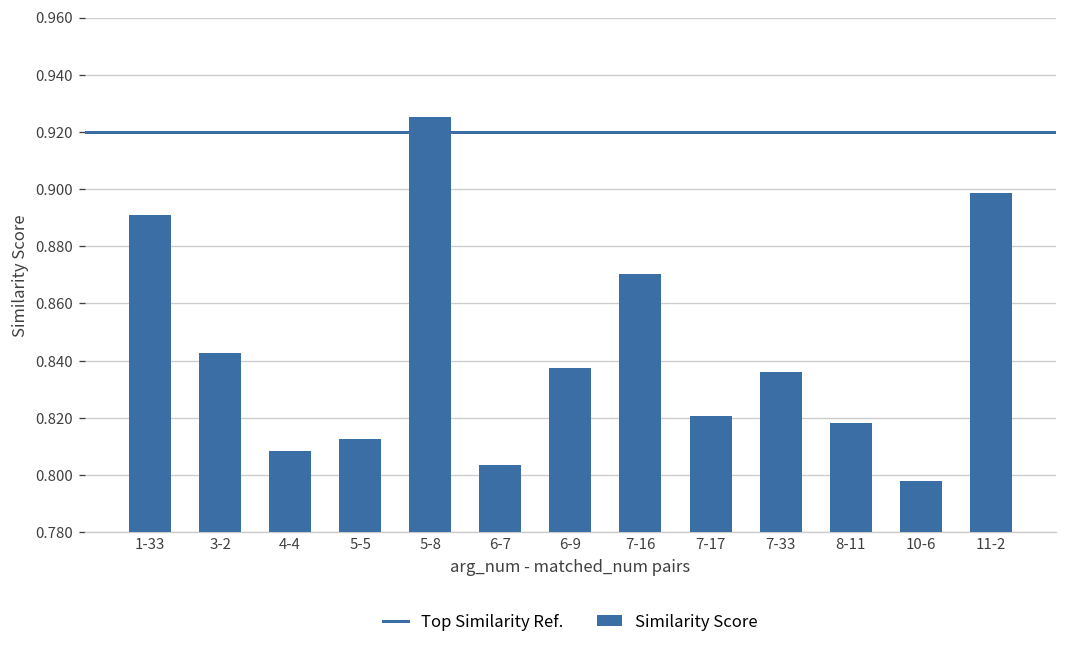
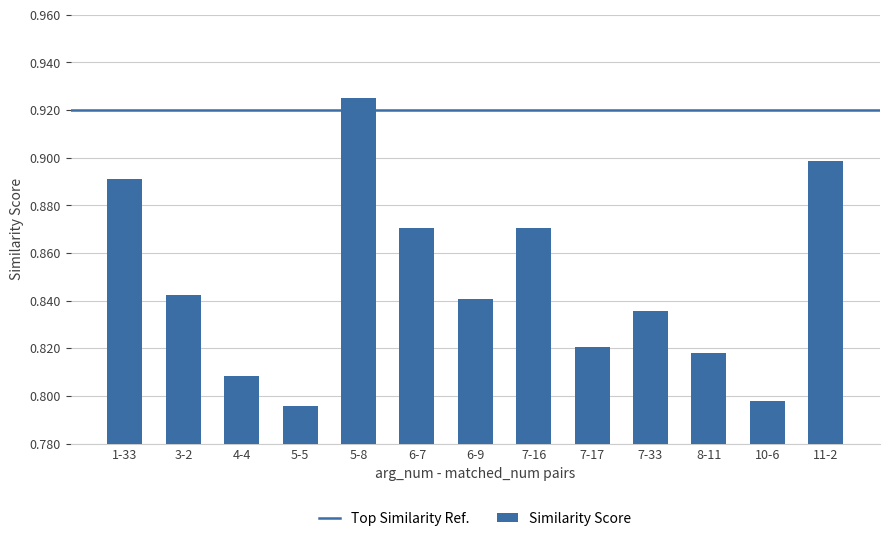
5-5: 0.813 -> 0.796
6-7: 0.804 -> 0.871
6-9: 0.837 -> 0.841
